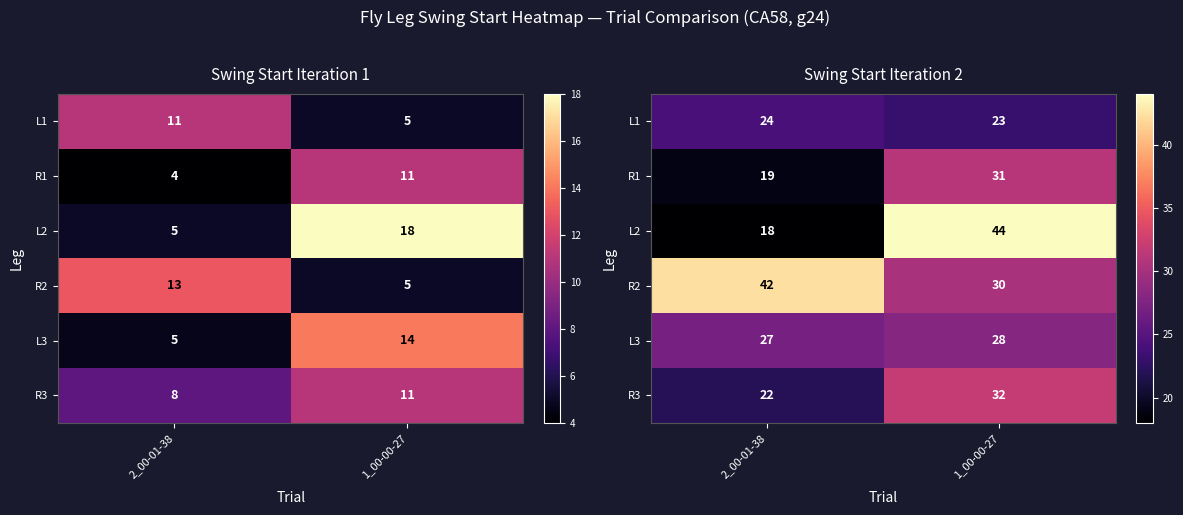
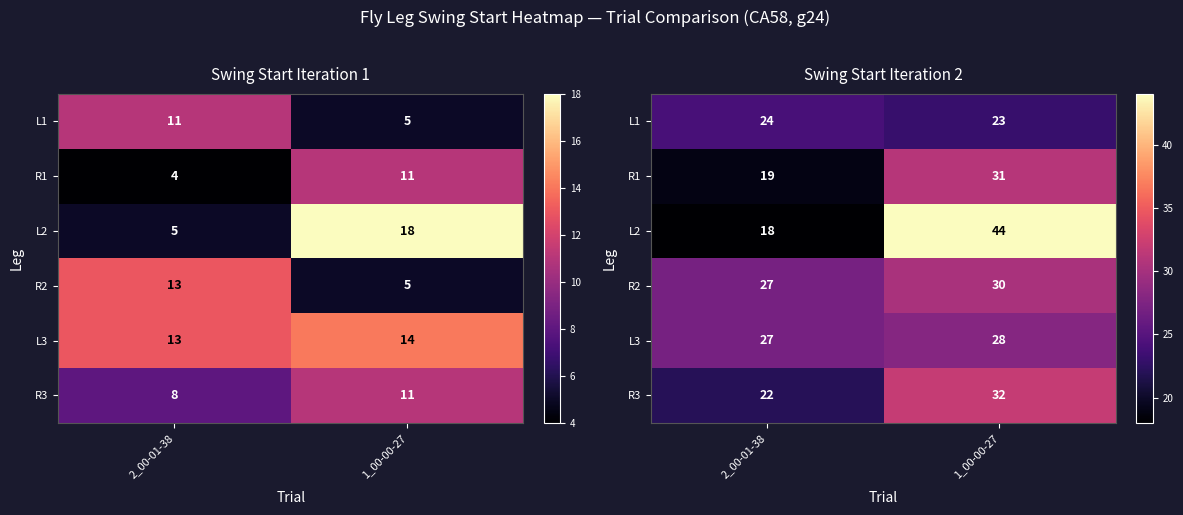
Swing Start Iteration 1, L3, 2_00-01-38: 5 -> 13
Swing Start Iteration 2, R2, 2_00-01-38: 42 -> 27
